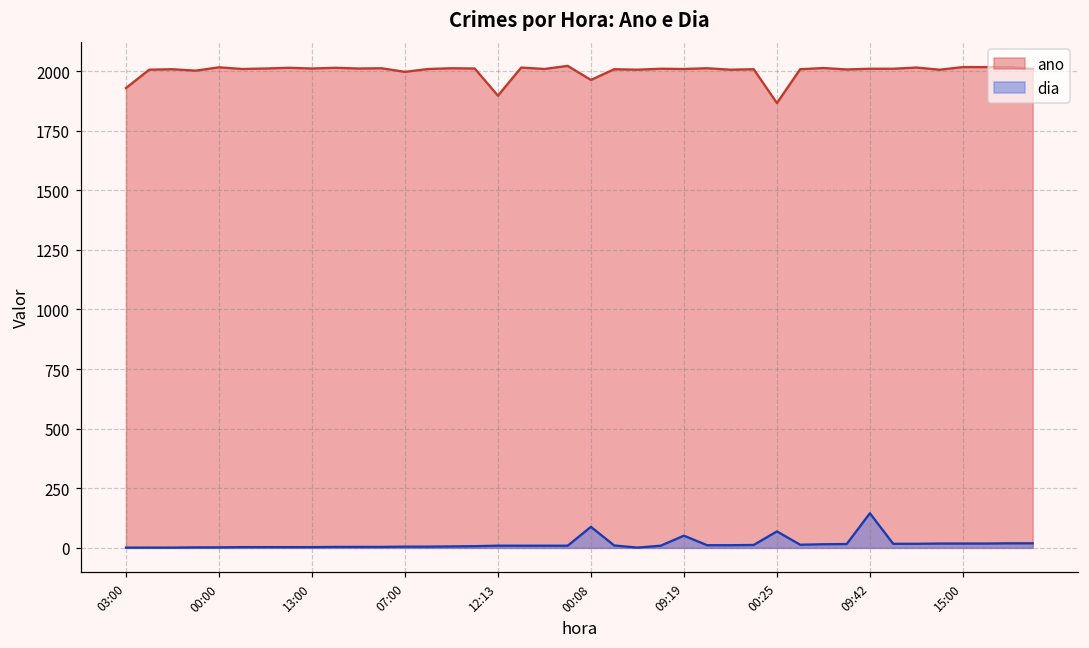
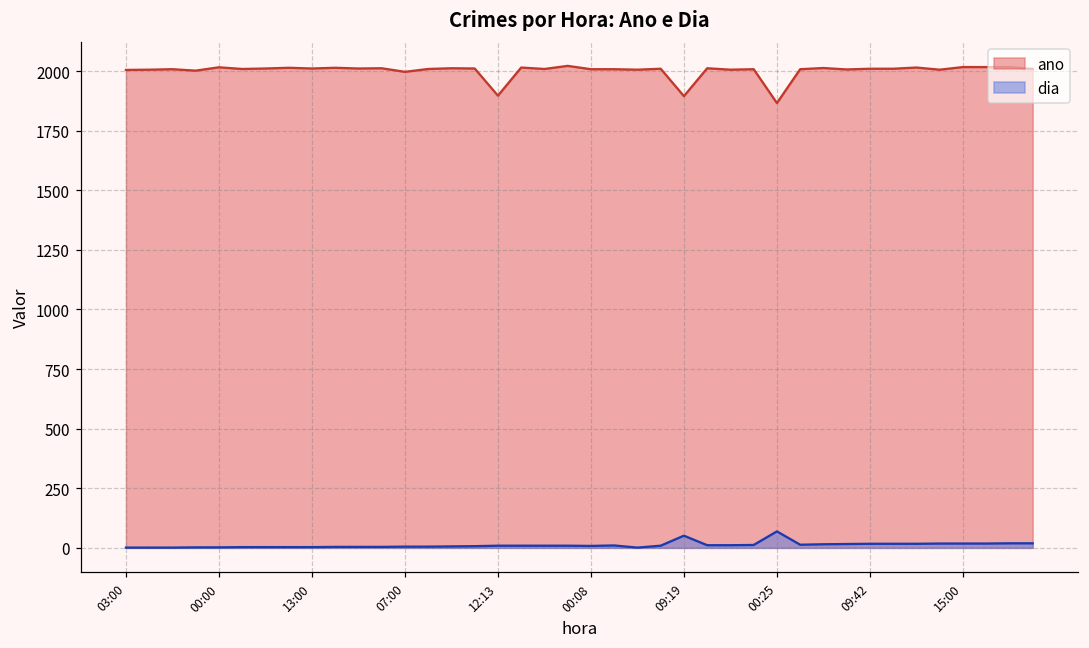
ano, 03:00: 1930 -> 2010
ano, 00:08: 1960 -> 2010
dia, 00:08: 90 -> 10
ano, 09:19: 2010 -> 1900
dia, 09:42: 150 -> 20
